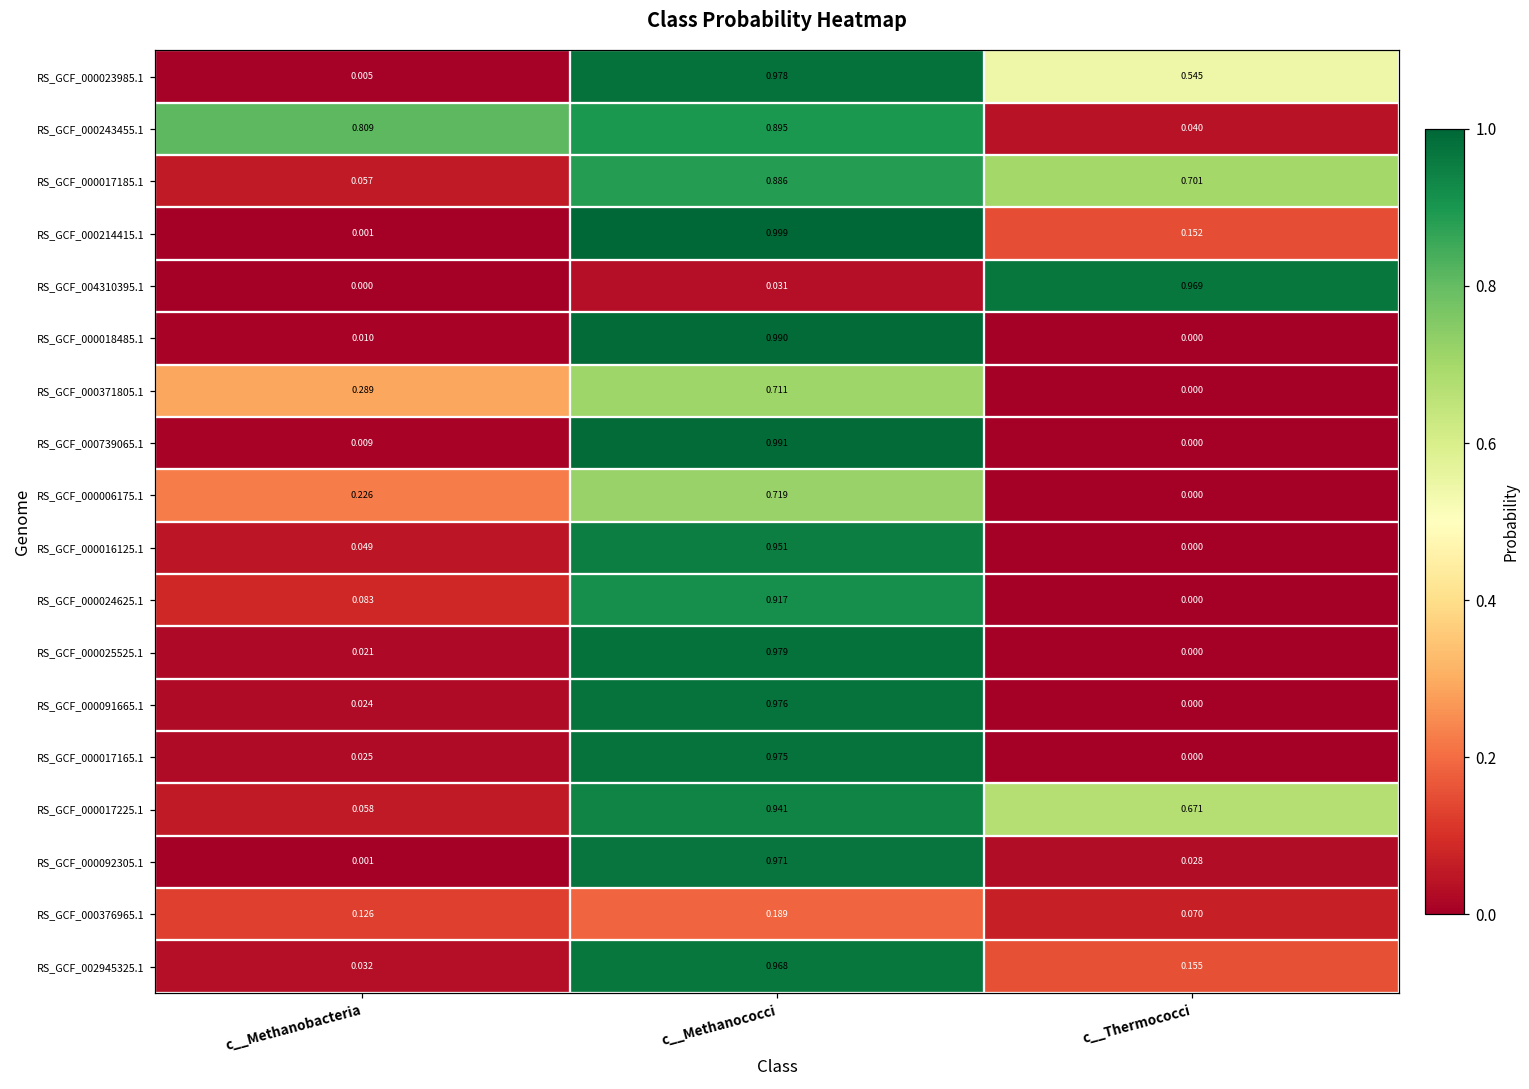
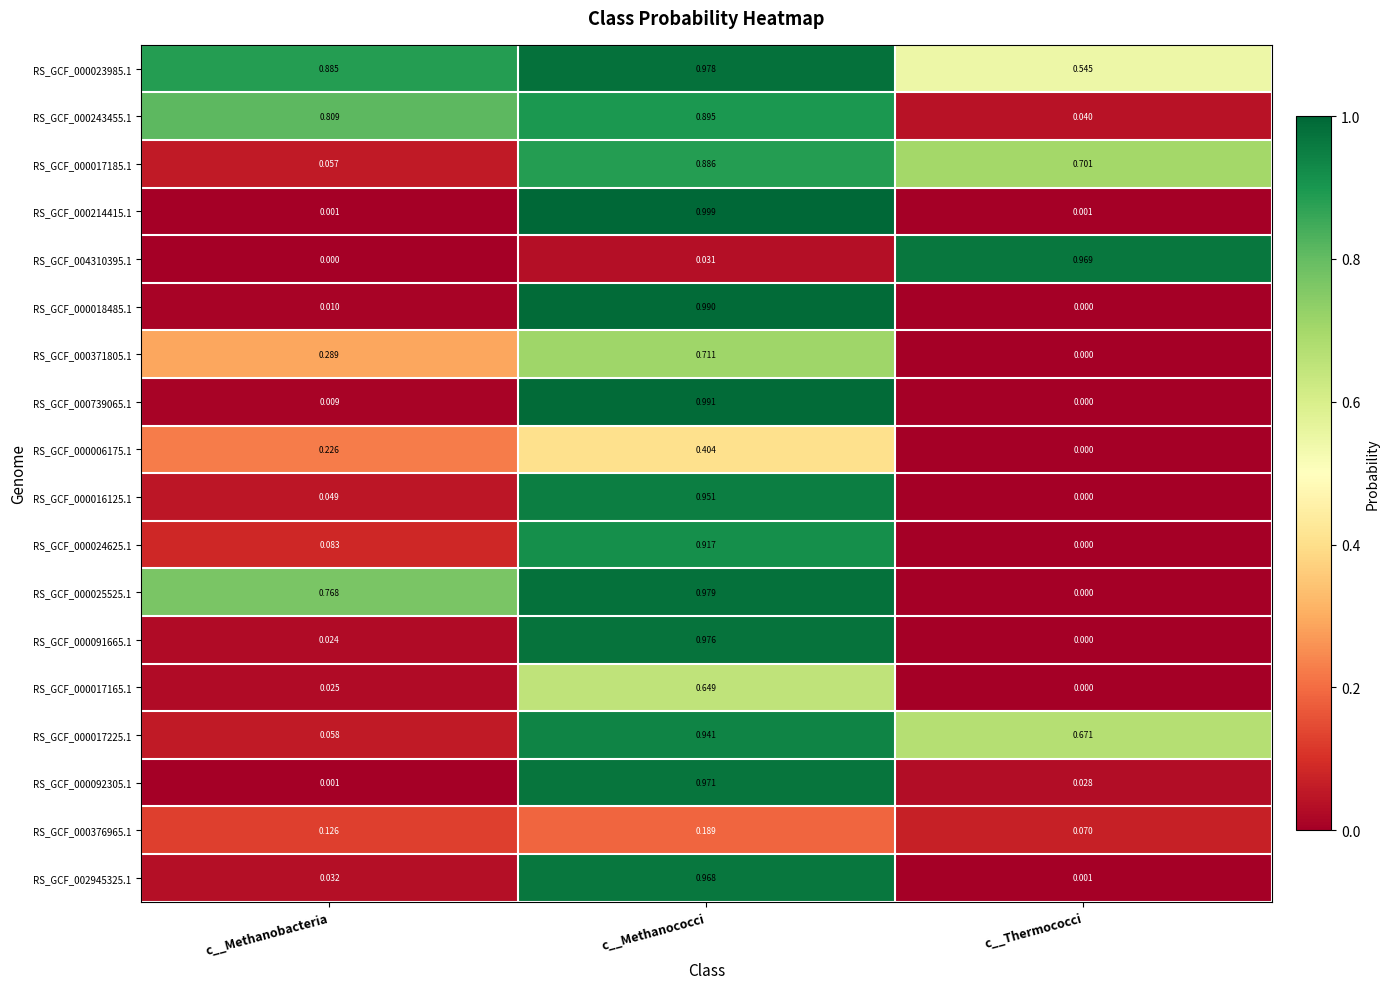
RS_GCF_000023985.1, c__Methanobacteria: 0.005 -> 0.885
RS_GCF_000214415.1, c__Thermococci: 0.152 -> 0.001
RS_GCF_000006175.1, c__Methanococci: 0.719 -> 0.404
RS_GCF_000025525.1, c__Methanobacteria: 0.021 -> 0.768
RS_GCF_000017165.1, c__Methanococci: 0.975 -> 0.649
RS_GCF_002945325.1, c__Thermococci: 0.155 -> 0.001
